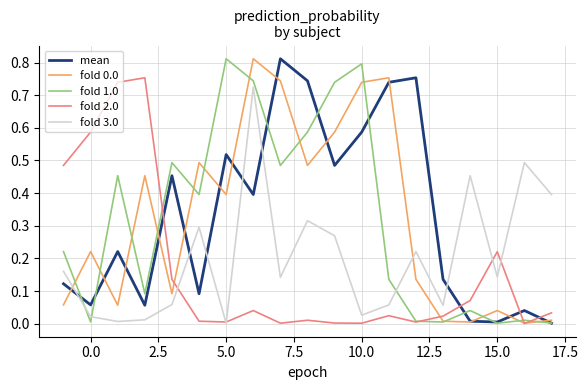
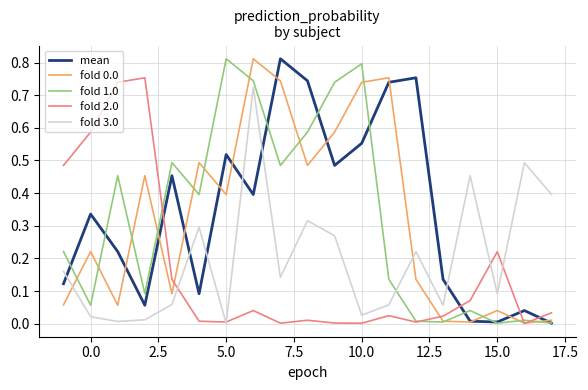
mean, 0.0: 0.06 -> 0.34
fold 1.0, 0.0: 0.01 -> 0.06
mean, 10.0: 0.59 -> 0.55
fold 3.0, 15.0: 0.14 -> 0.09
